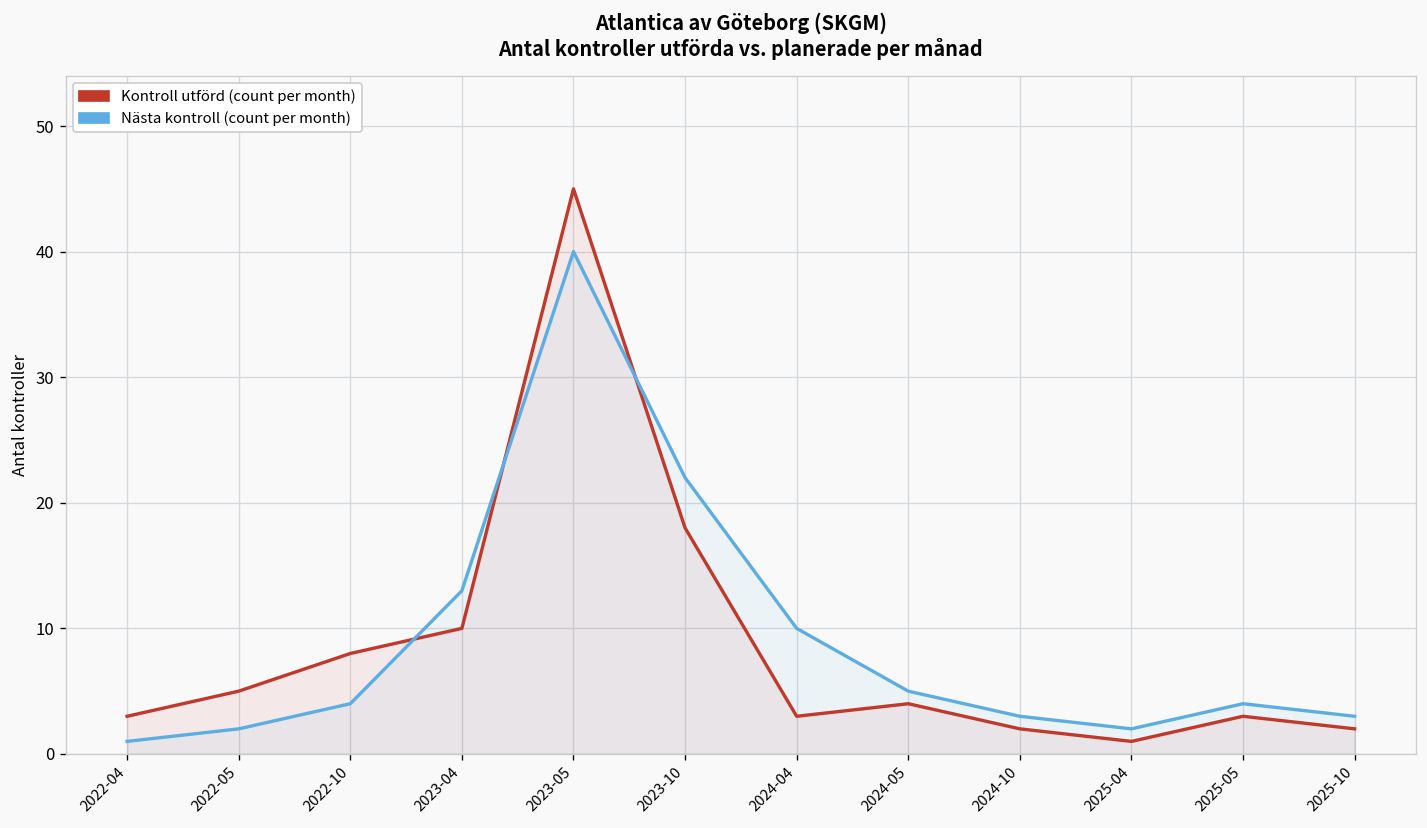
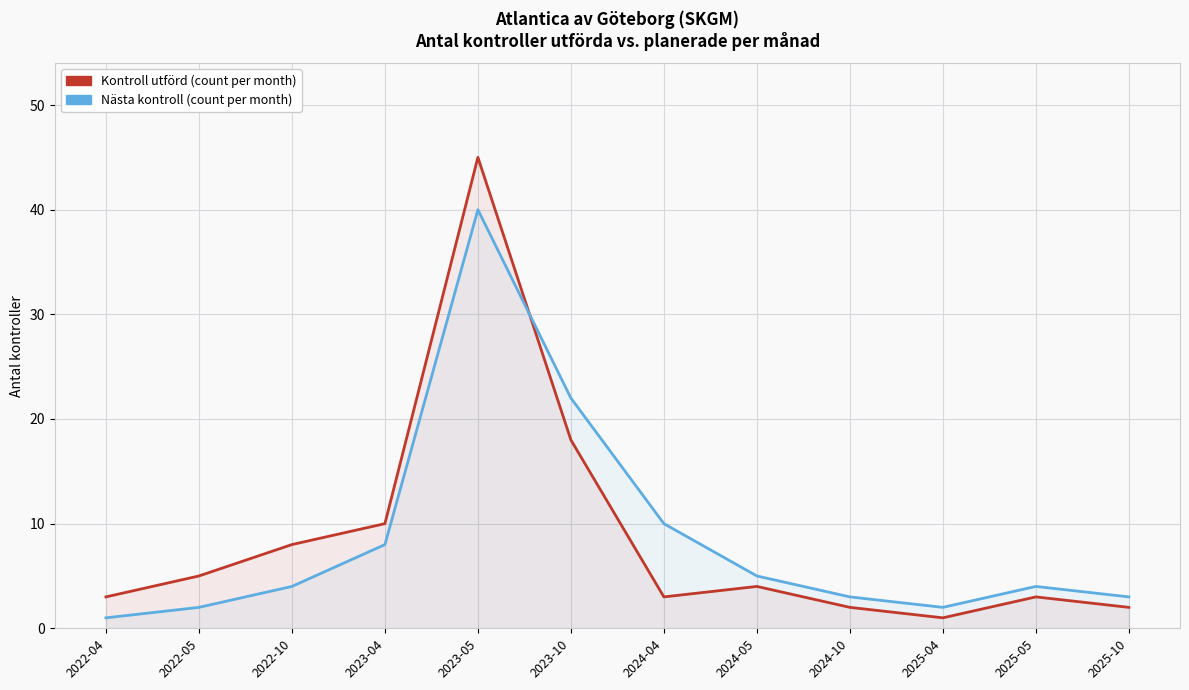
Nästa kontroll (count per month), 2023-04: 13 -> 8
